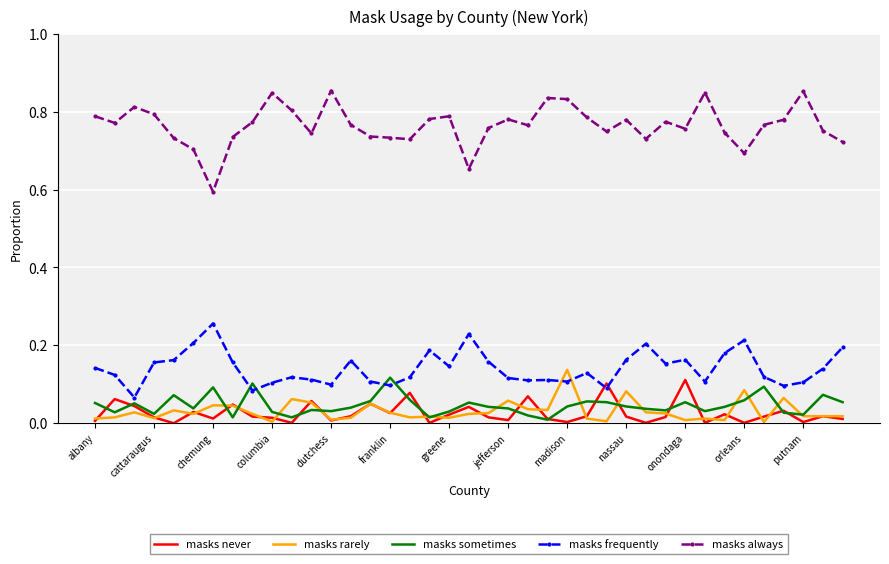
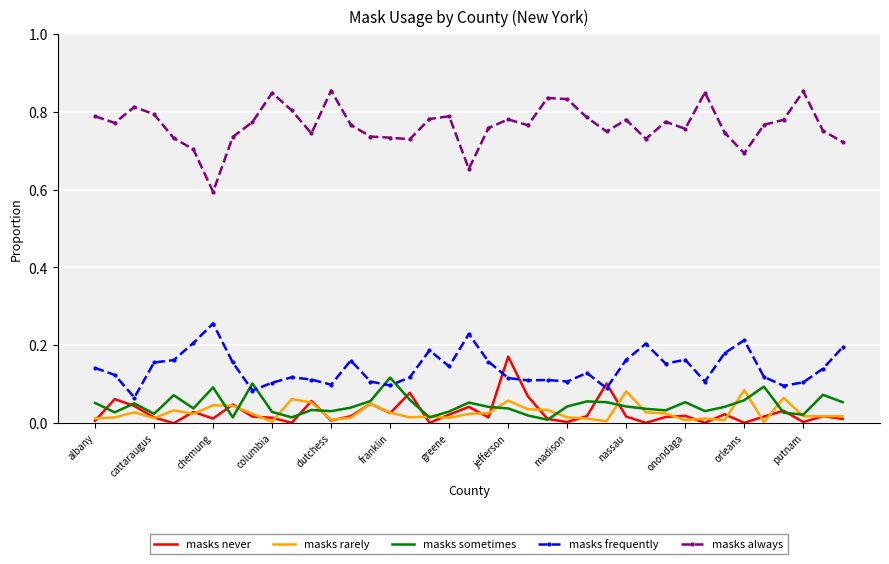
masks never, jefferson: 0.01 -> 0.17
masks rarely, madison: 0.14 -> 0.02
masks never, onondaga: 0.11 -> 0.02
